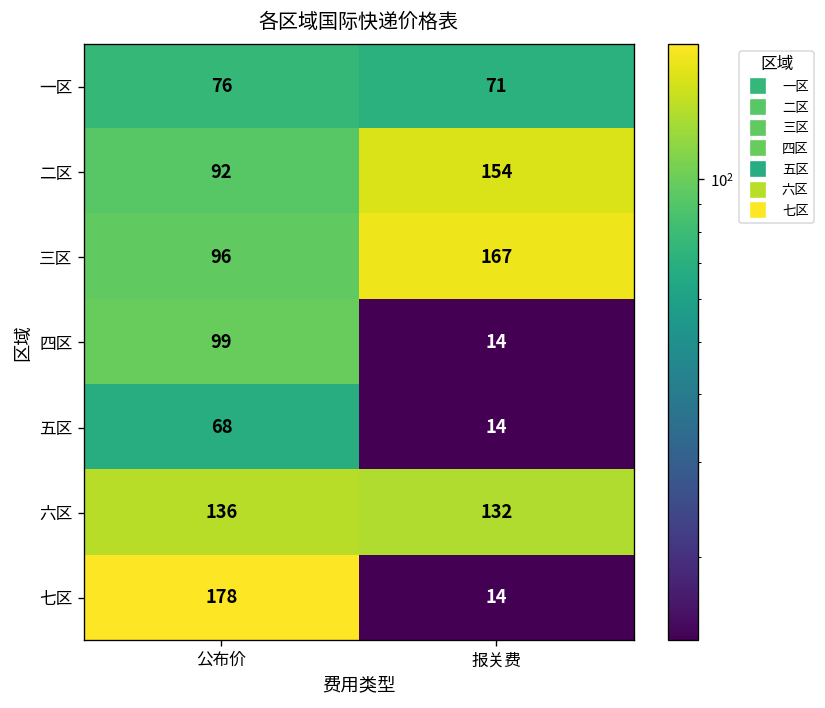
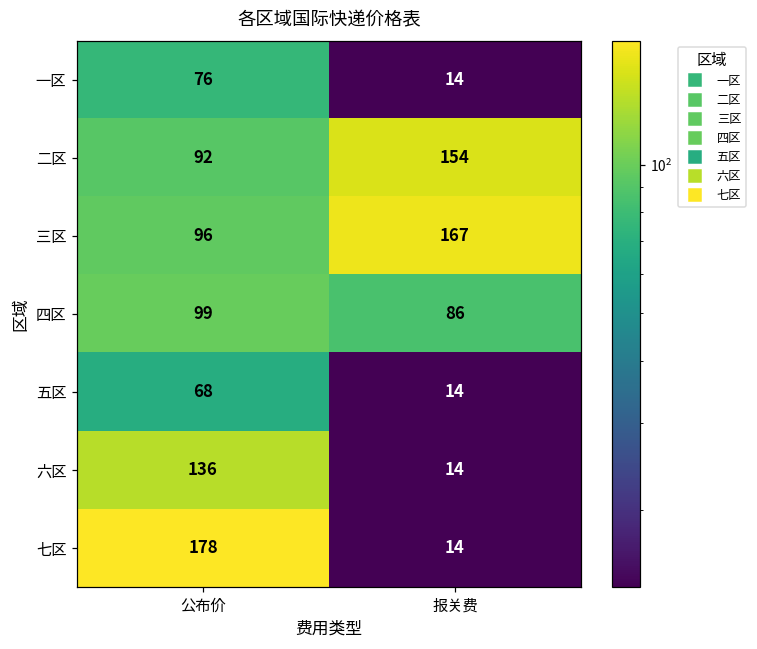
一区, 报关费: 71 -> 14
四区, 报关费: 14 -> 86
六区, 报关费: 132 -> 14
